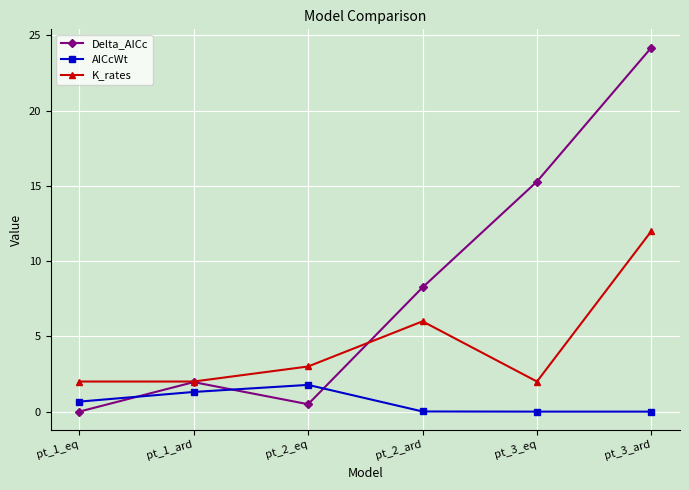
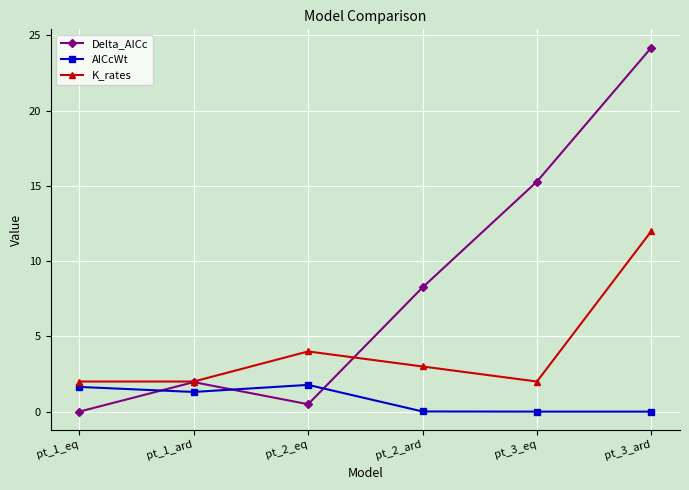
AICcWt, pt_1_eq: 0.7 -> 1.6
K_rates, pt_2_eq: 3 -> 4
K_rates, pt_2_ard: 6 -> 3
